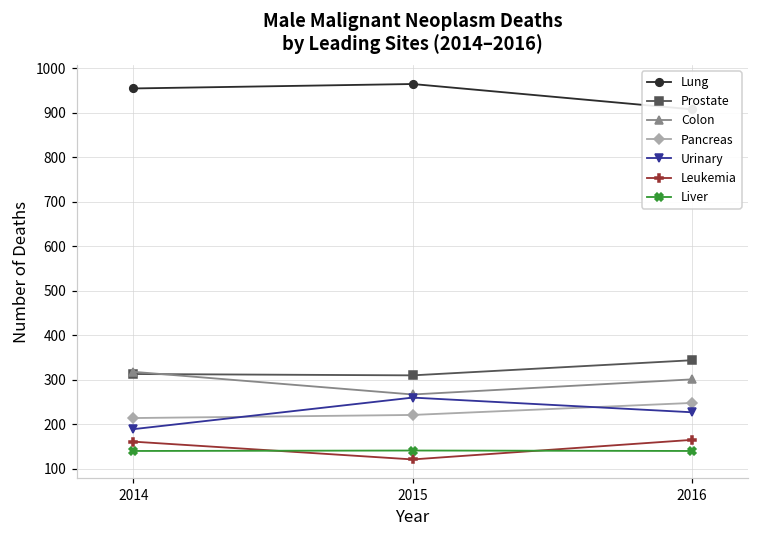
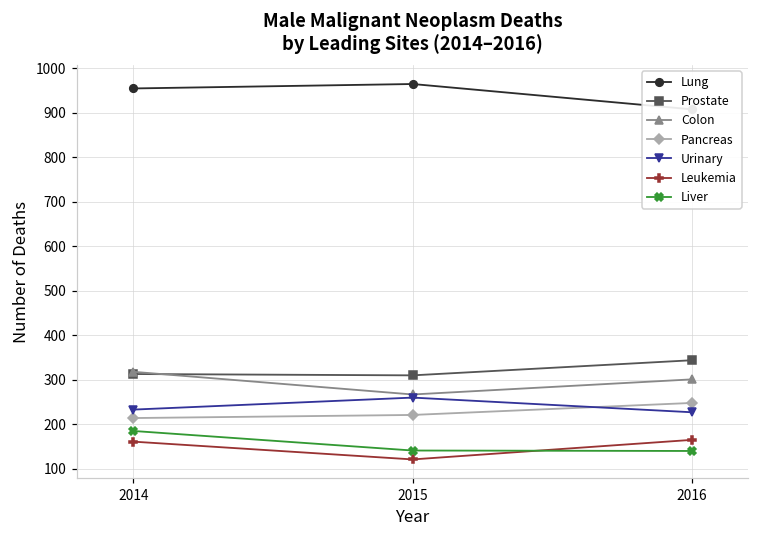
Urinary, 2014: 190 -> 230
Liver, 2014: 140 -> 190
